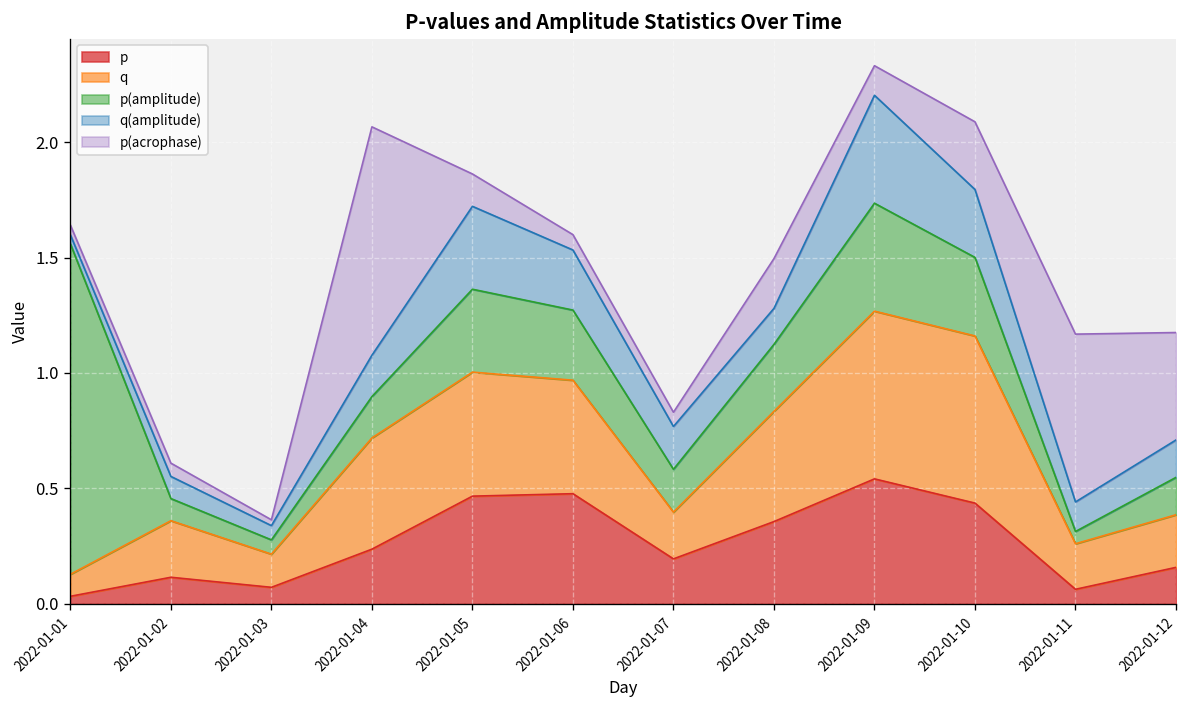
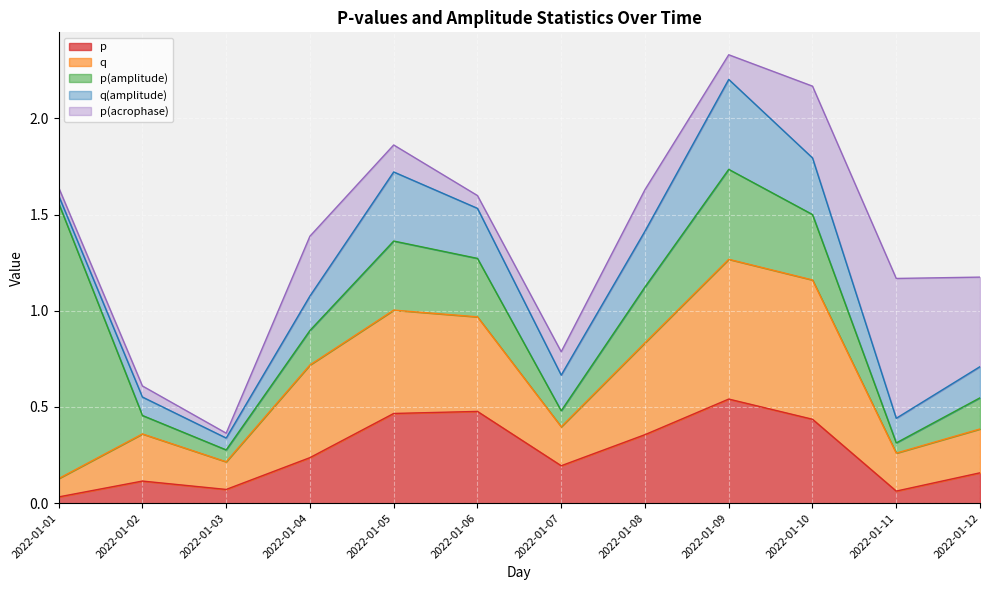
p(acrophase), 2022-01-04: 0.99 -> 0.31
p(amplitude), 2022-01-07: 0.19 -> 0.08
p(acrophase), 2022-01-07: 0.06 -> 0.12
q(amplitude), 2022-01-08: 0.16 -> 0.29
p(acrophase), 2022-01-10: 0.29 -> 0.37
